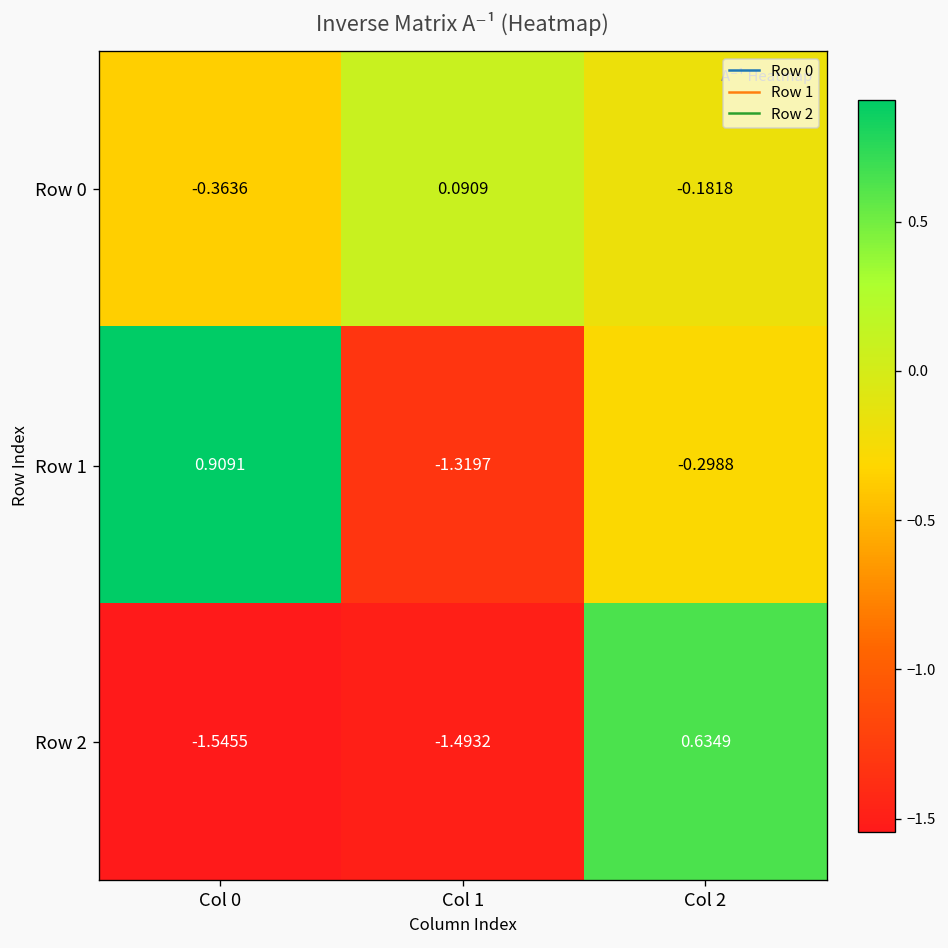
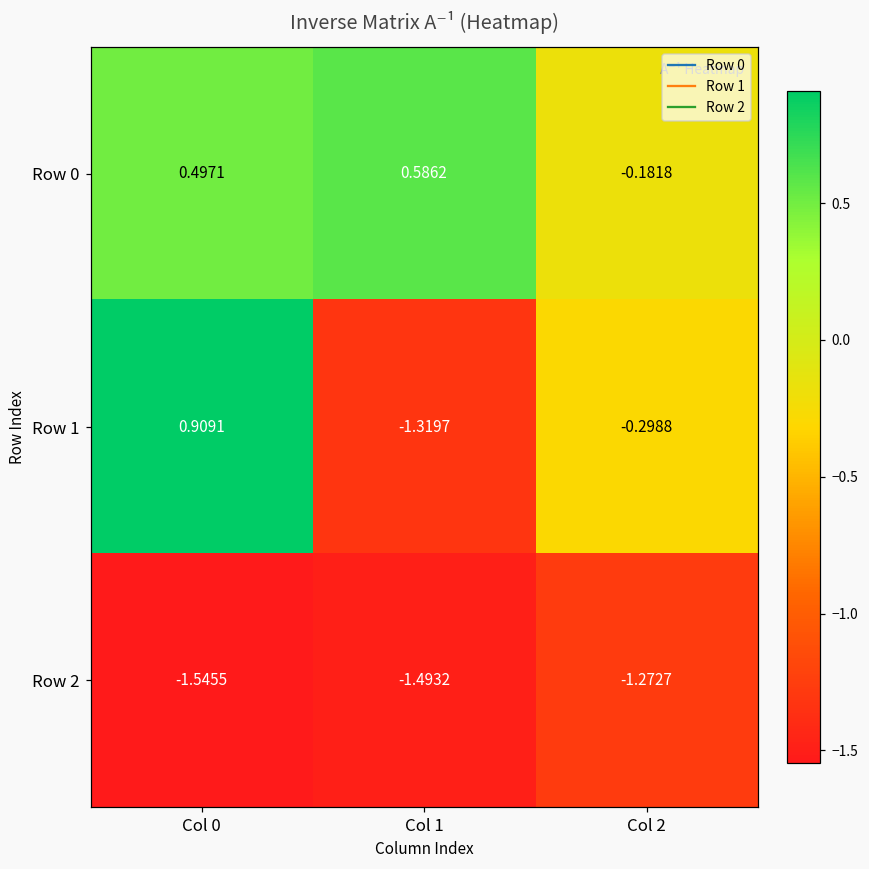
Row 0, Col 0: -0.3636 -> 0.4971
Row 0, Col 1: 0.0909 -> 0.5862
Row 2, Col 2: 0.6349 -> -1.2727
